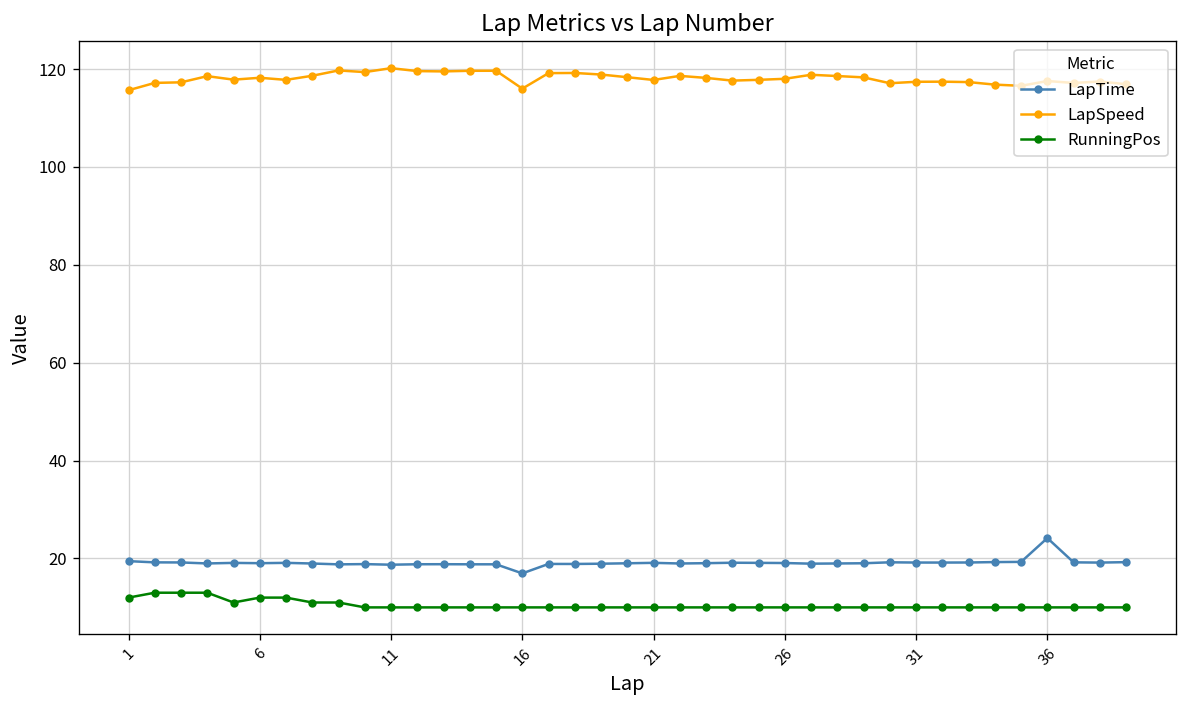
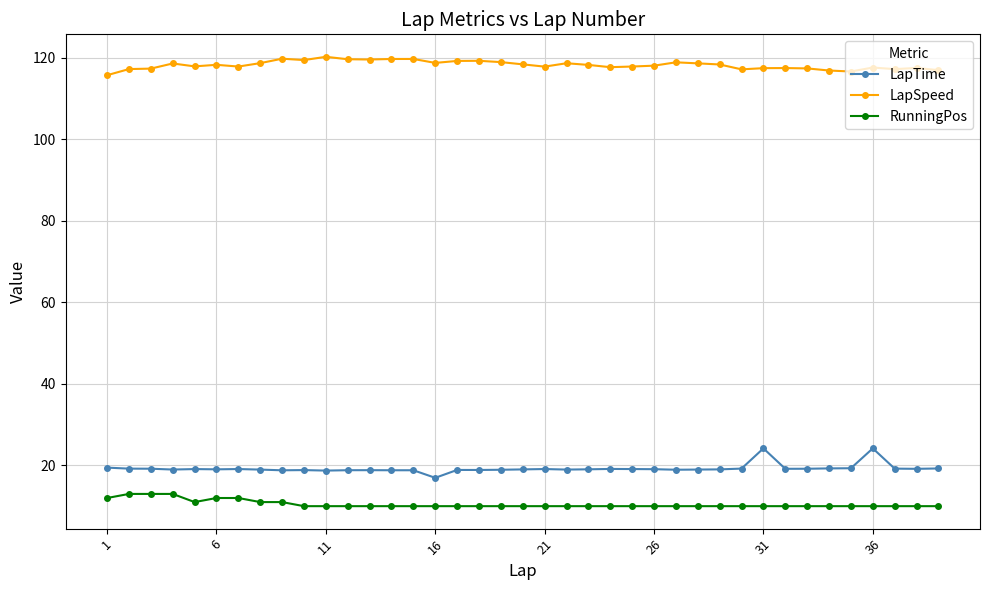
LapSpeed, 16: 116 -> 119
LapTime, 31: 19 -> 24
